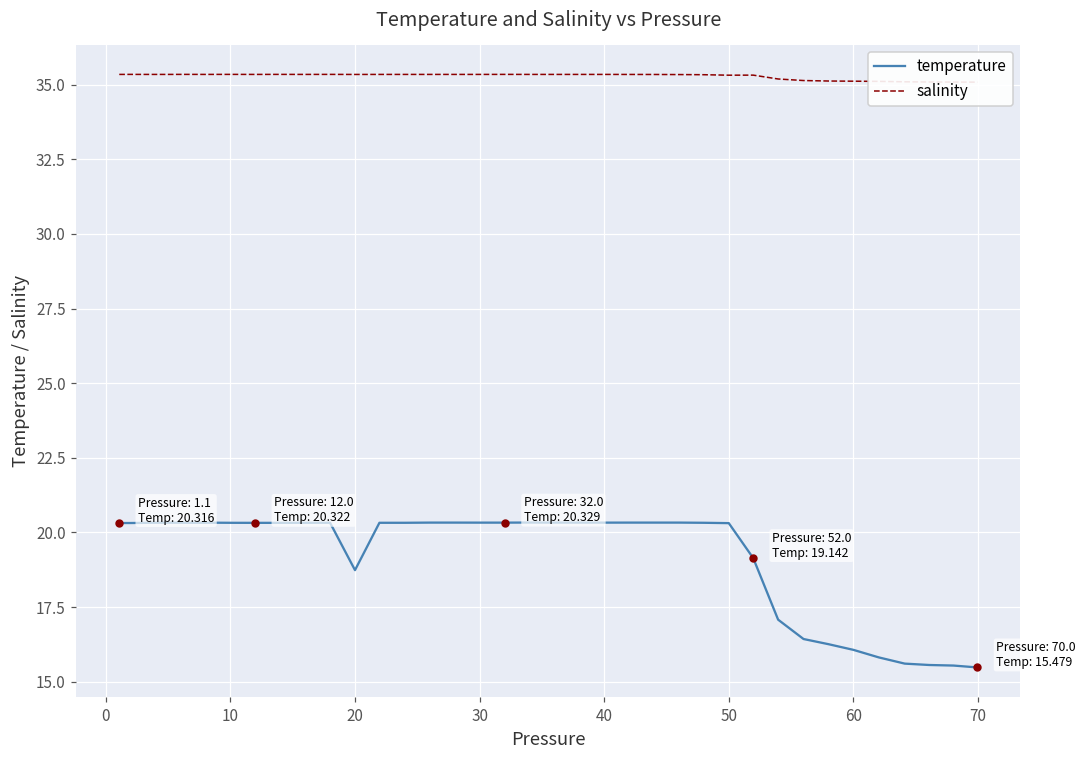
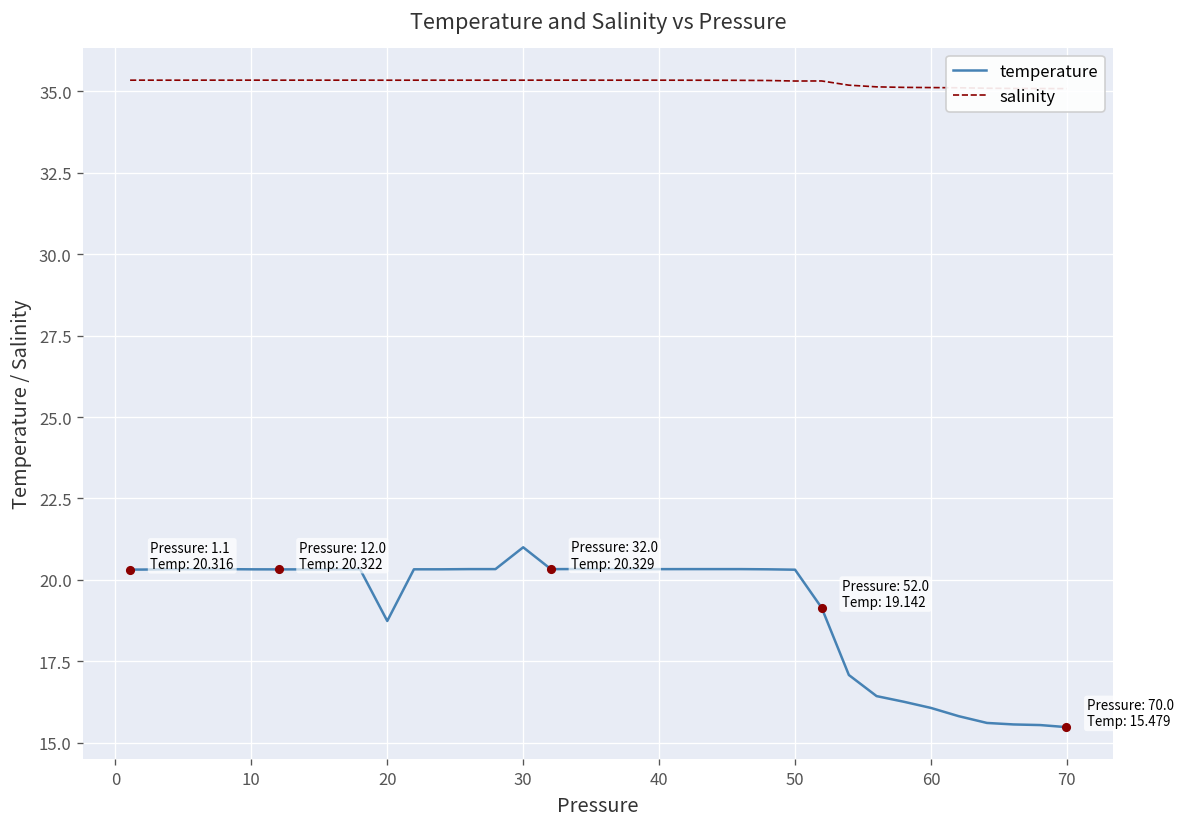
temperature, 30: 20.3 -> 21.0
